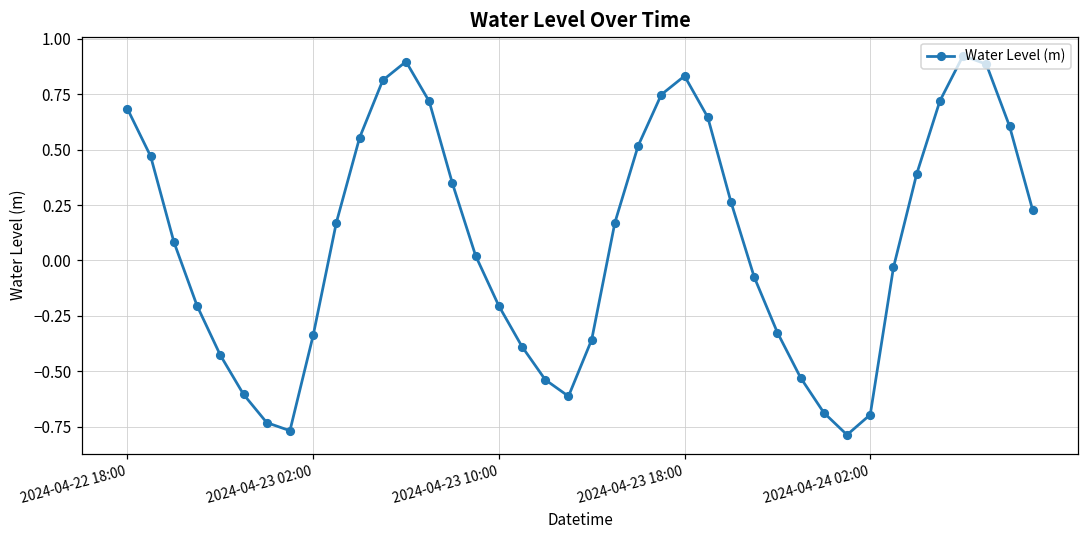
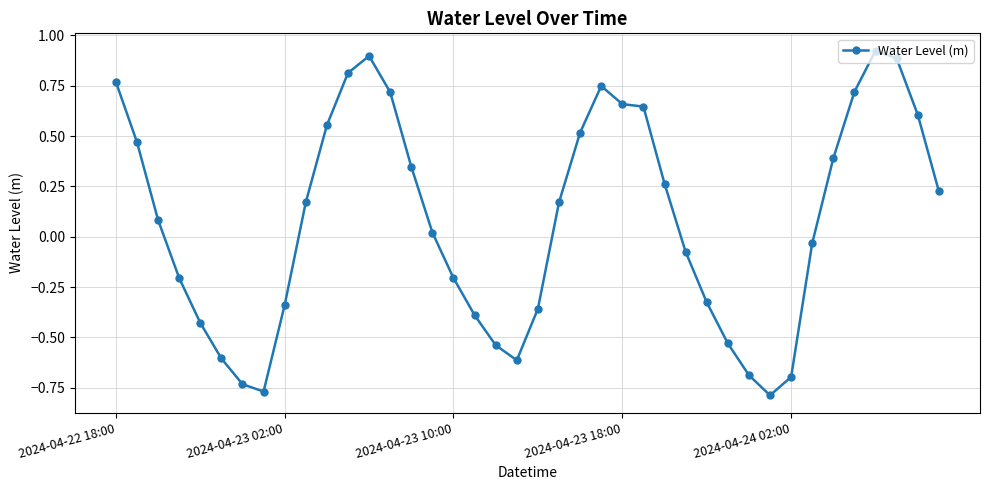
2024-04-22 18:00: 0.68 -> 0.77
2024-04-23 18:00: 0.83 -> 0.66
